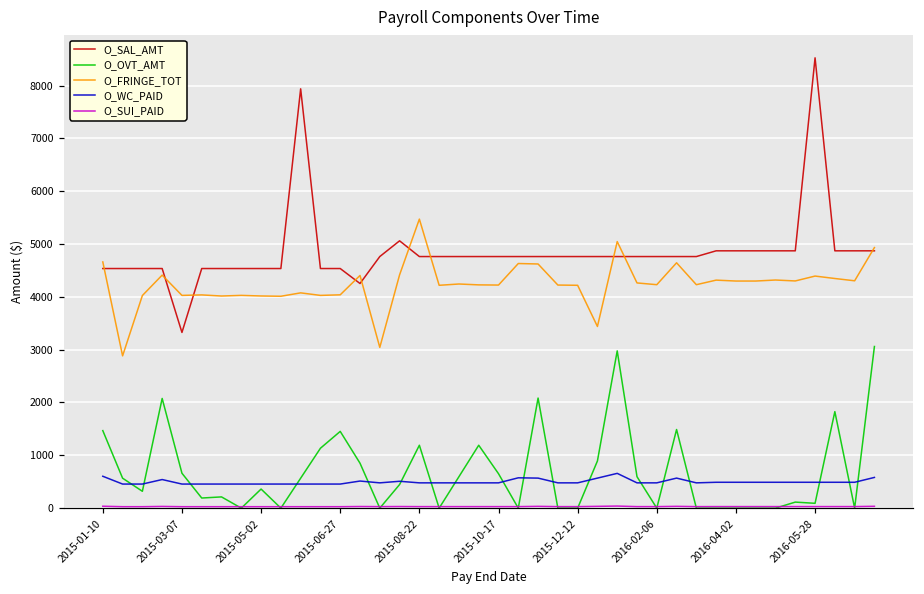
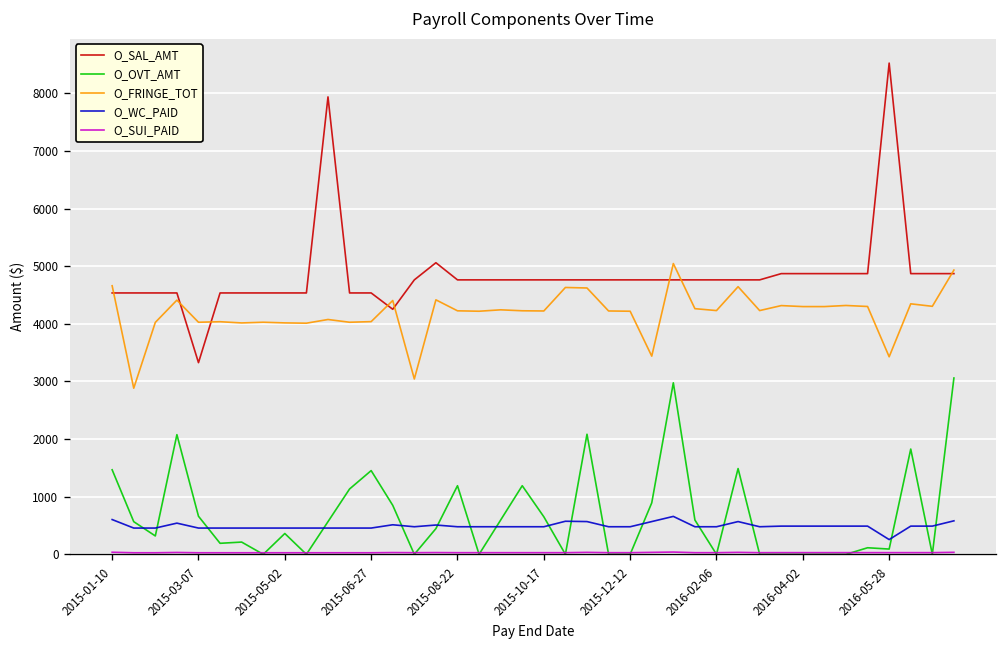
O_FRINGE_TOT, 2015-08-22: 5500 -> 4200
O_FRINGE_TOT, 2016-05-28: 4400 -> 3400
O_WC_PAID, 2016-05-28: 500 -> 300
